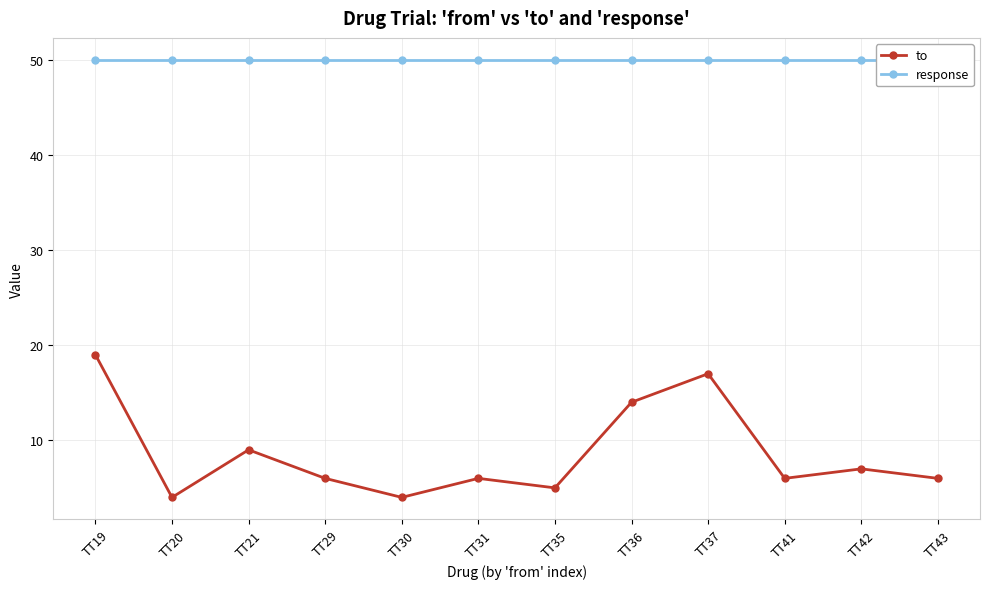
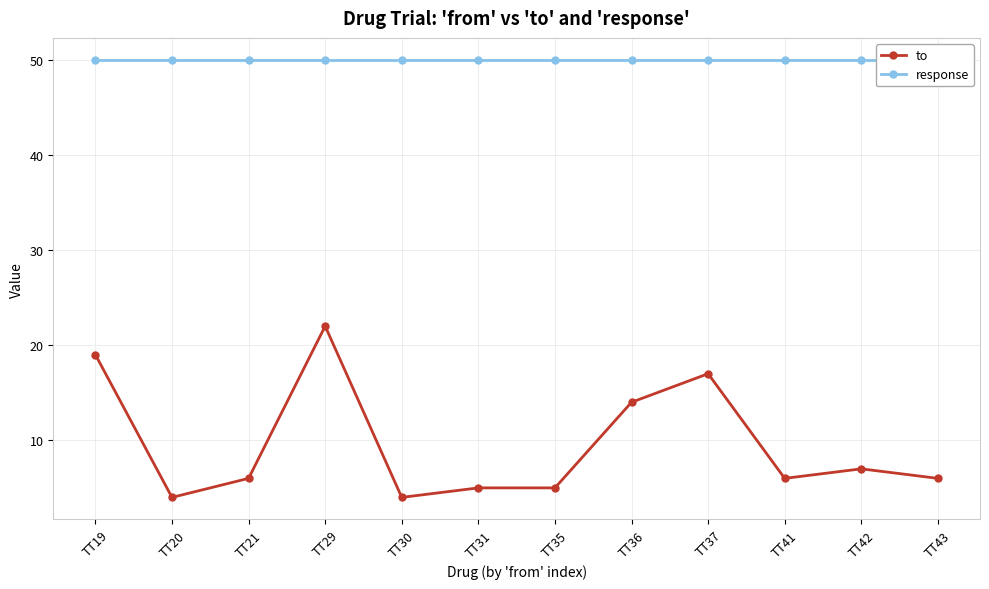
to, TT21: 9 -> 6
to, TT29: 6 -> 22
to, TT31: 6 -> 5
